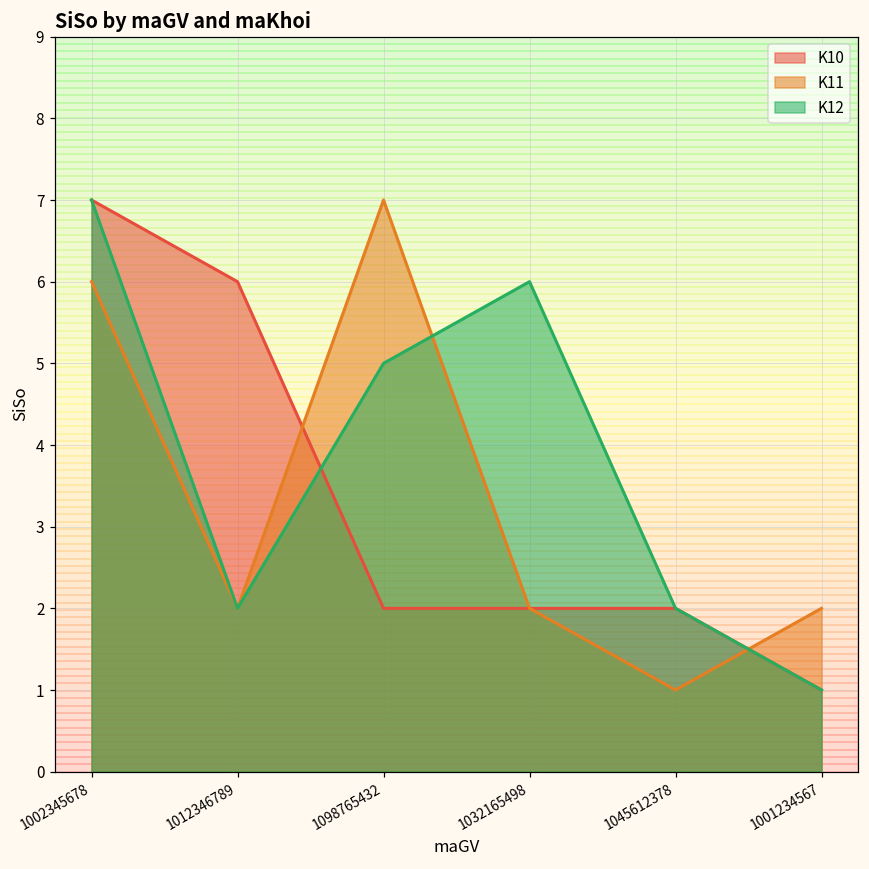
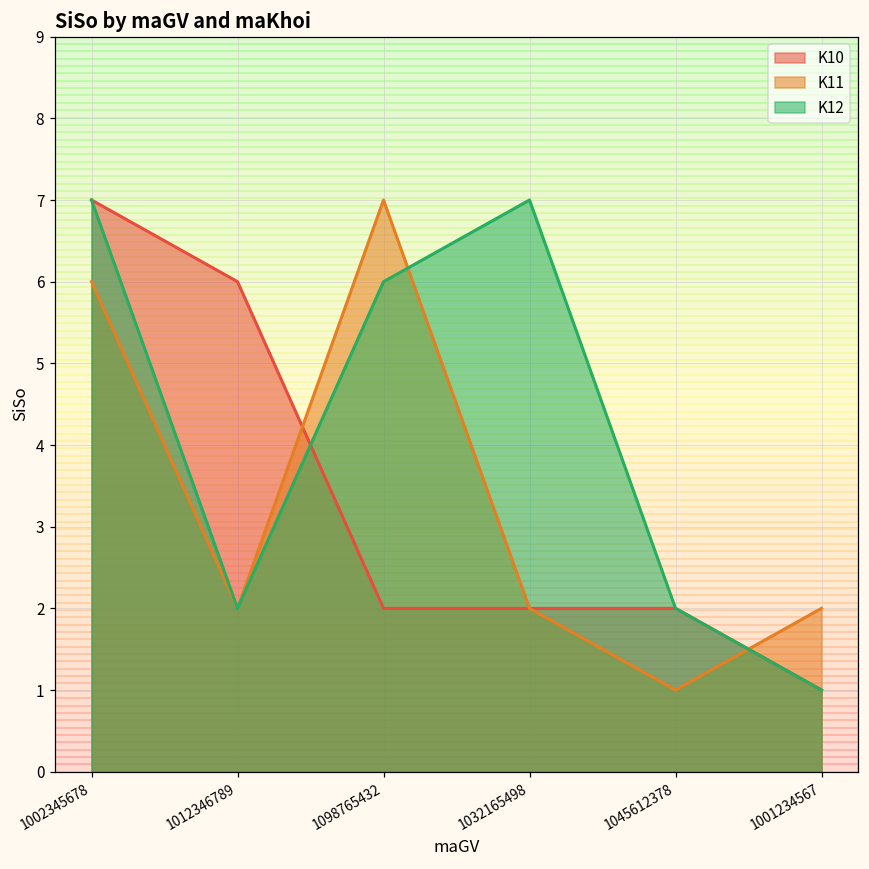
K12, 1098765432: 5 -> 6
K12, 1032165498: 6 -> 7
